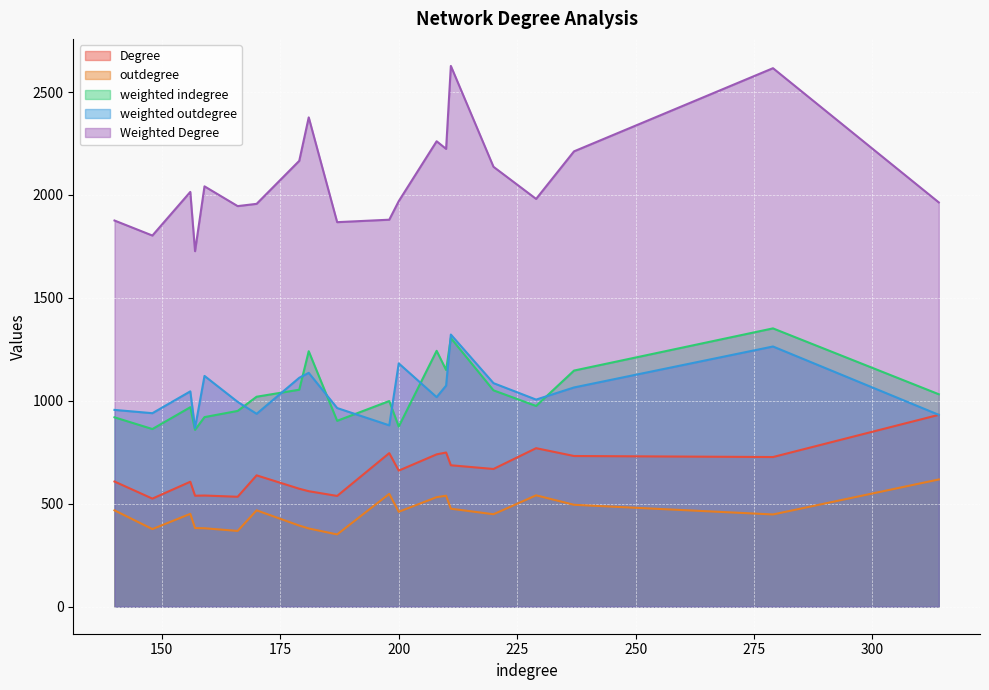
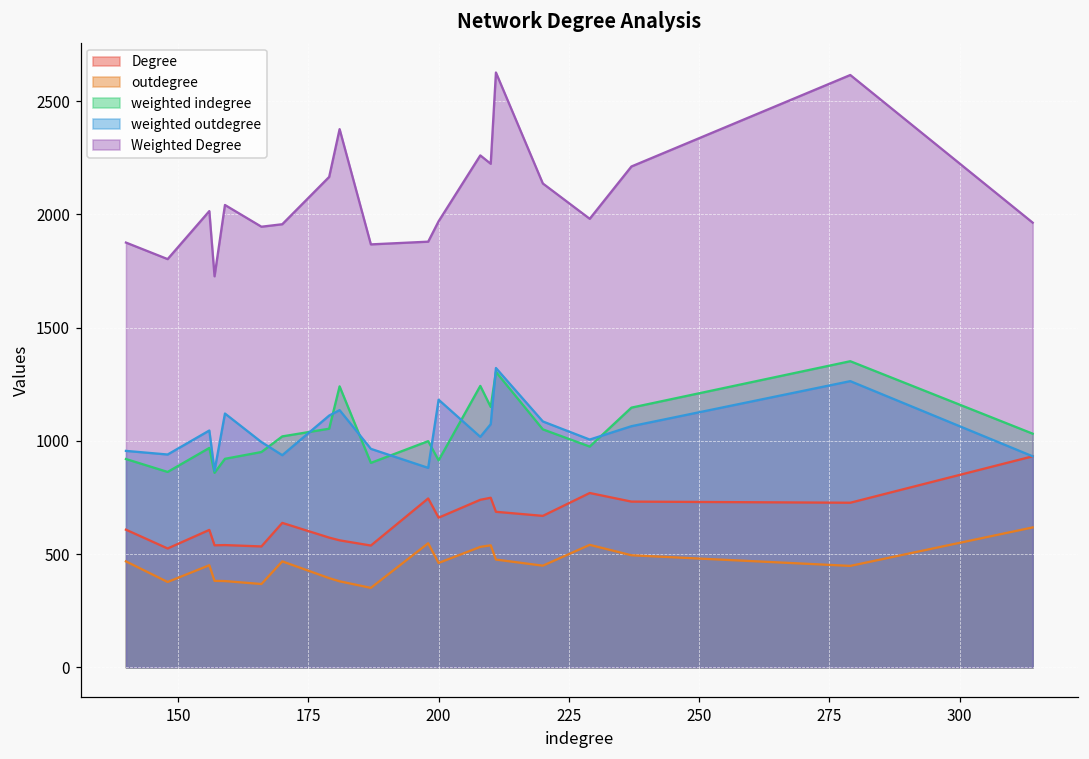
weighted indegree, 200: 880 -> 910
